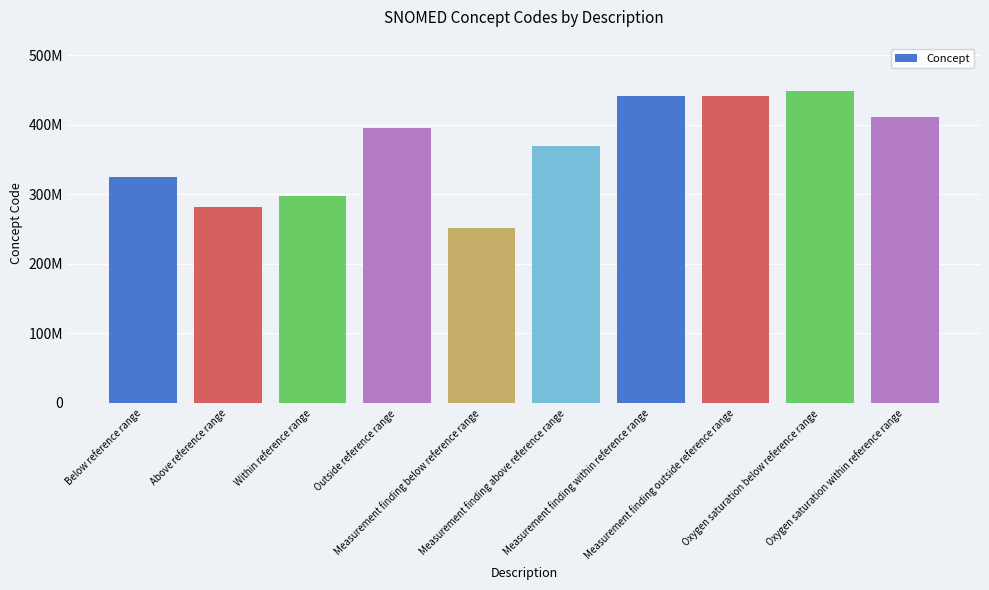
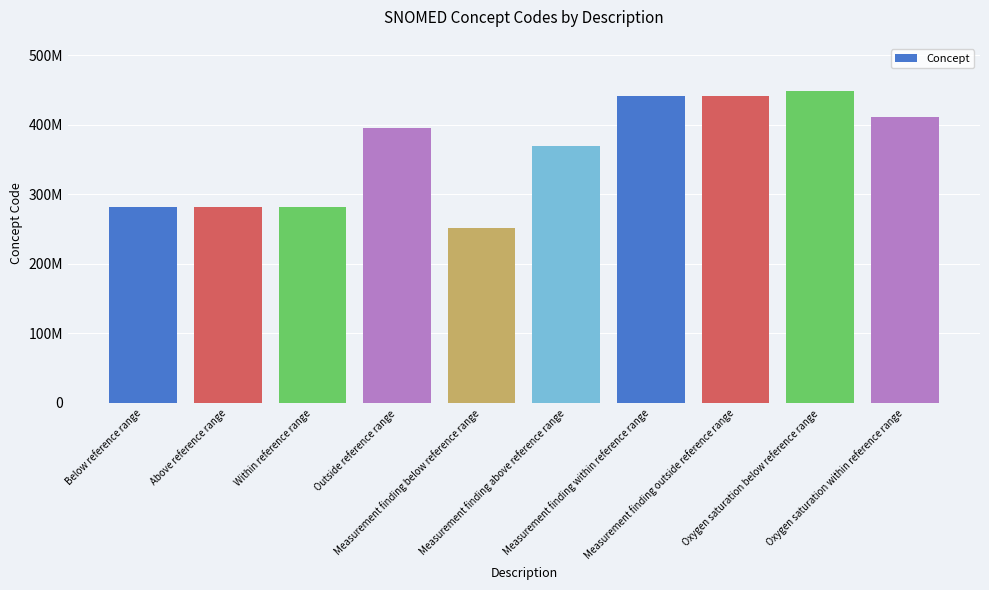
Below reference range: 320000000 -> 280000000
Within reference range: 300000000 -> 280000000
